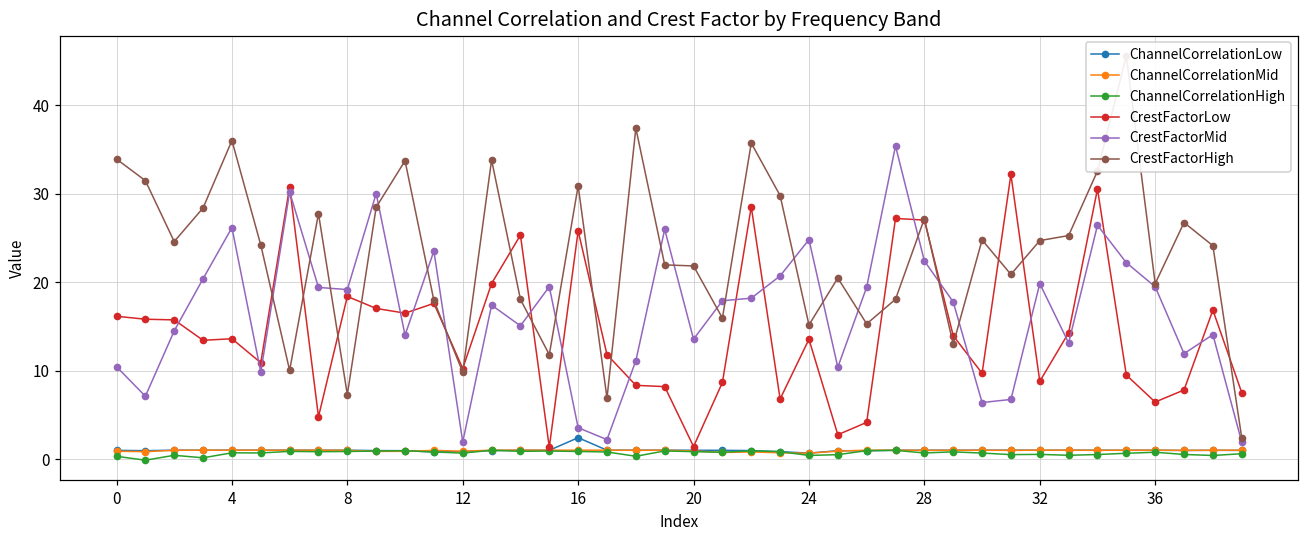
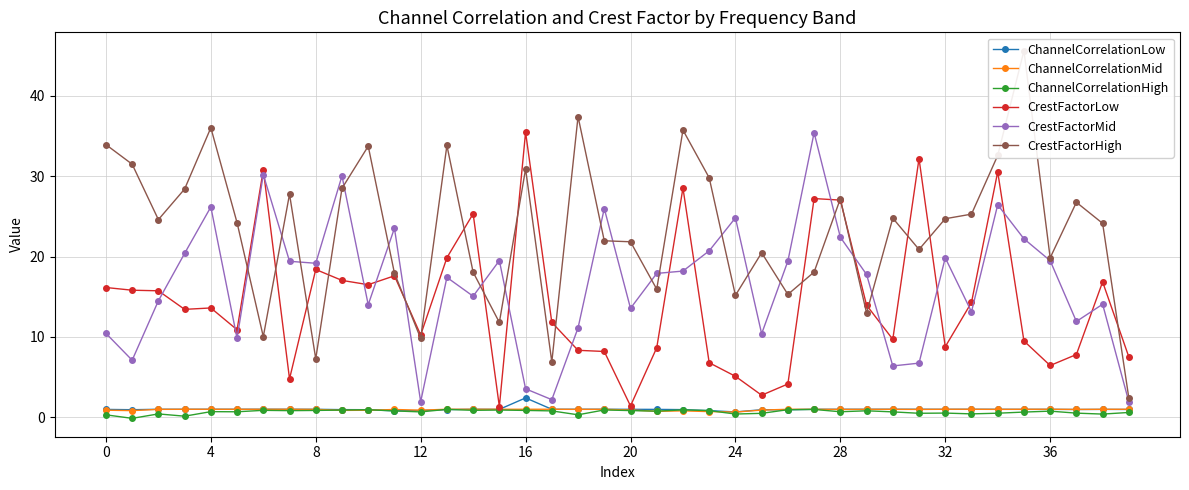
CrestFactorLow, 16: 26 -> 35
CrestFactorLow, 24: 14 -> 5
